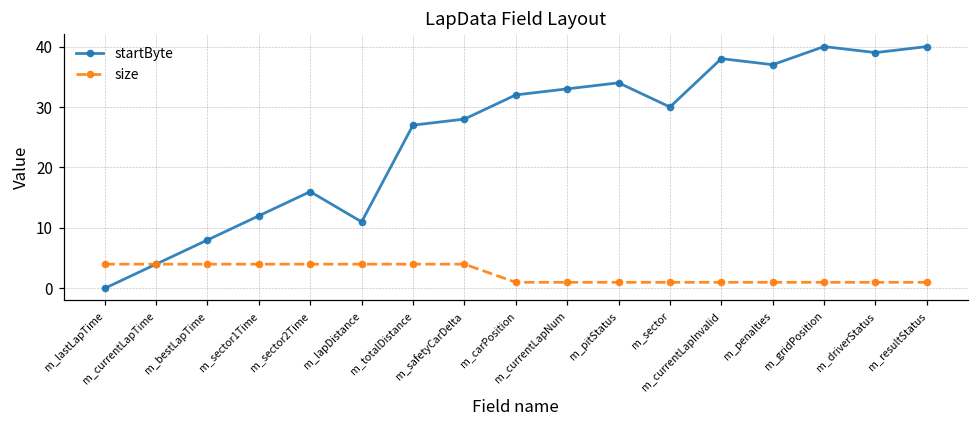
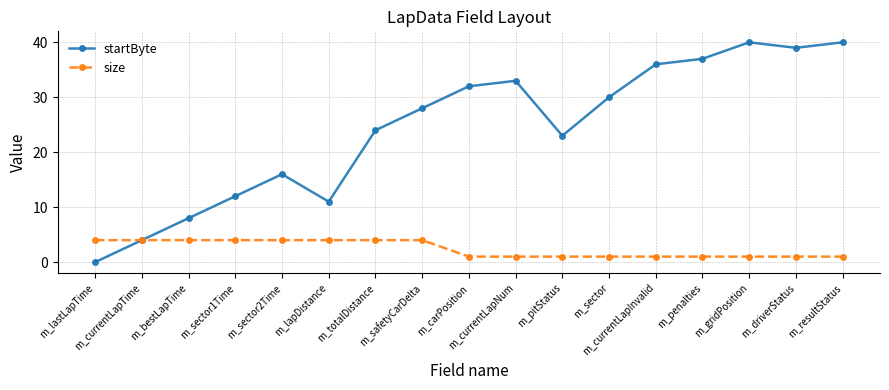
startByte, m_totalDistance: 27 -> 24
startByte, m_pitStatus: 34 -> 23
startByte, m_currentLapInvalid: 38 -> 36
